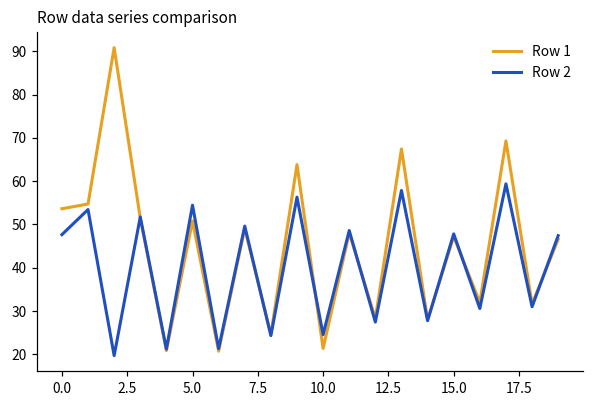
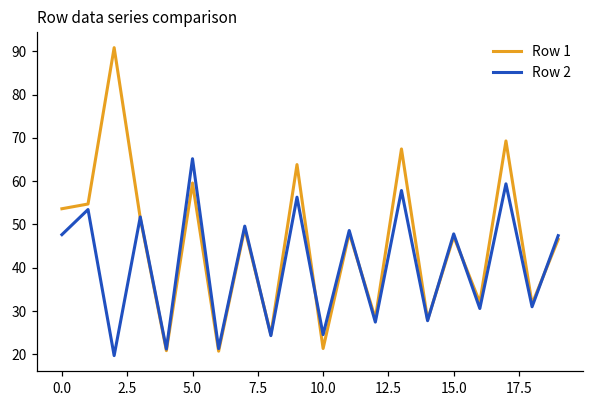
Row 1, 5.0: 51 -> 60
Row 2, 5.0: 54 -> 65
